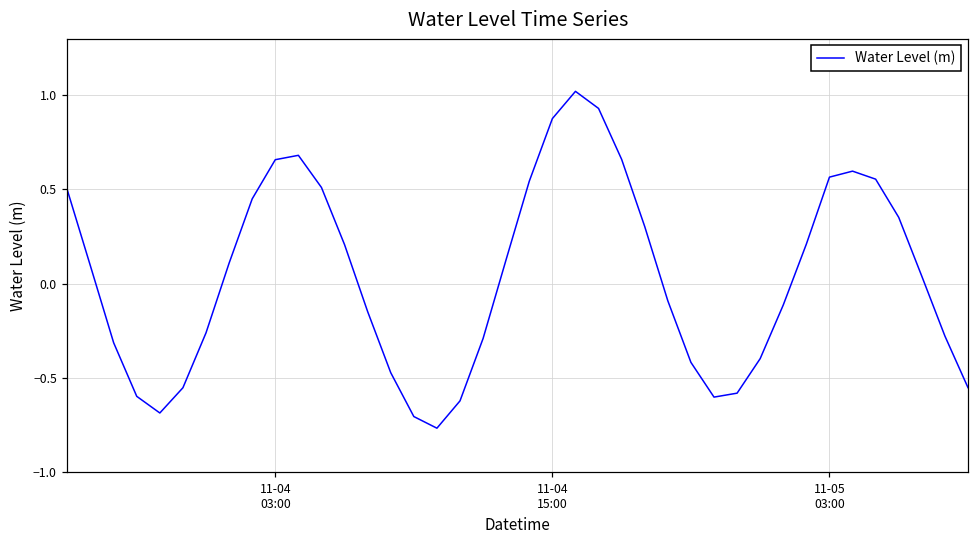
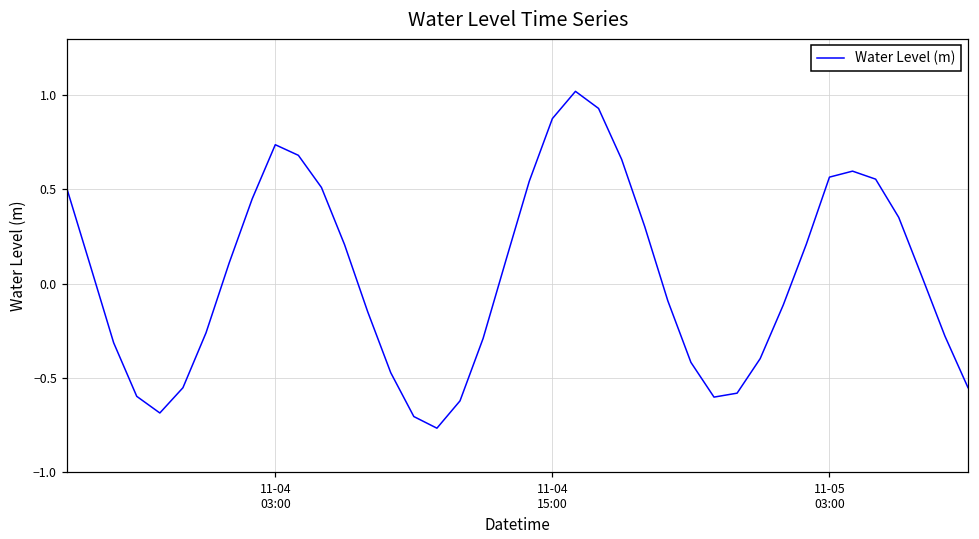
11-04 03:00: 0.66 -> 0.74
